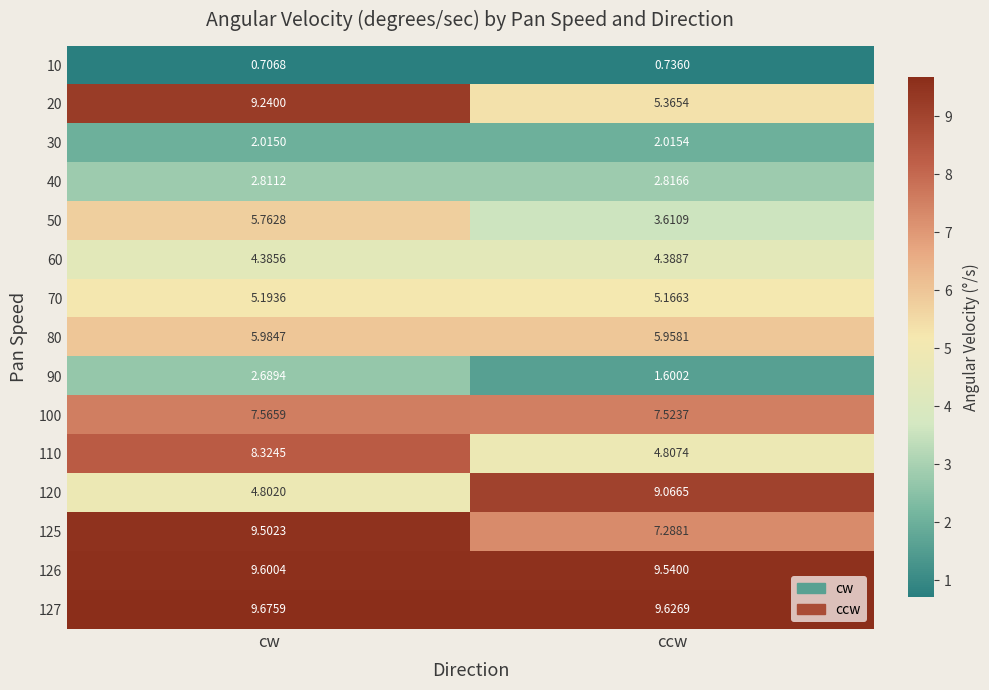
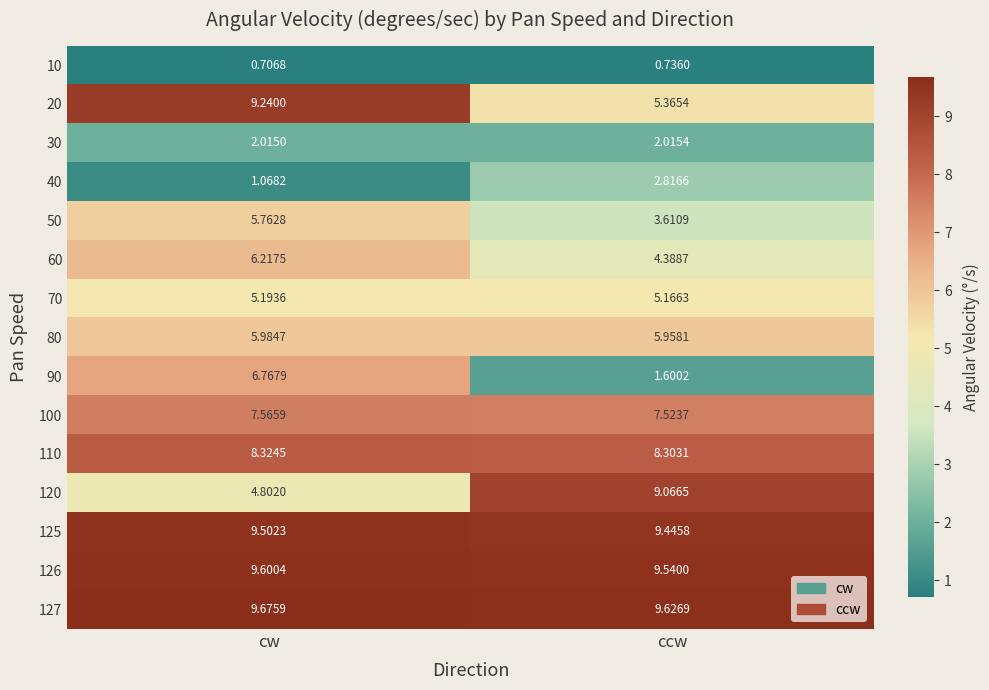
40, cw: 2.8112 -> 1.0682
60, cw: 4.3856 -> 6.2175
90, cw: 2.6894 -> 6.7679
110, ccw: 4.8074 -> 8.3031
125, ccw: 7.2881 -> 9.4458
